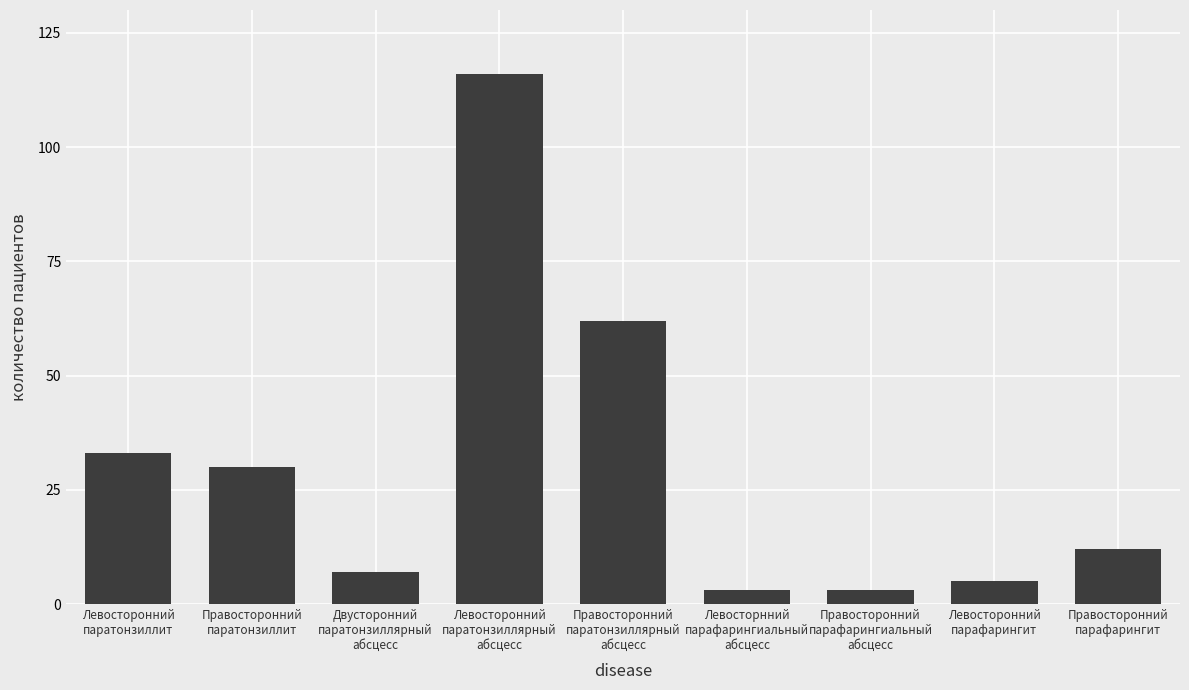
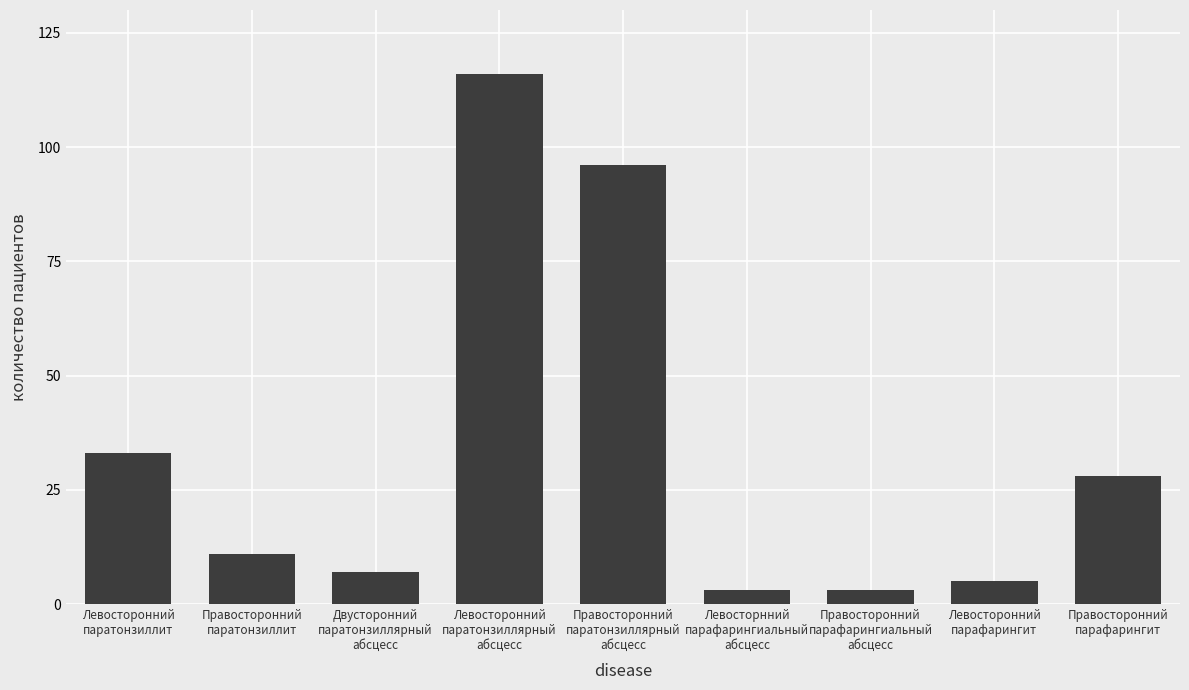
Правосторонний паратонзиллит: 30 -> 11
Правосторонний паратонзиллярный абсцесс: 62 -> 96
Правосторонний парафарингит: 12 -> 28
